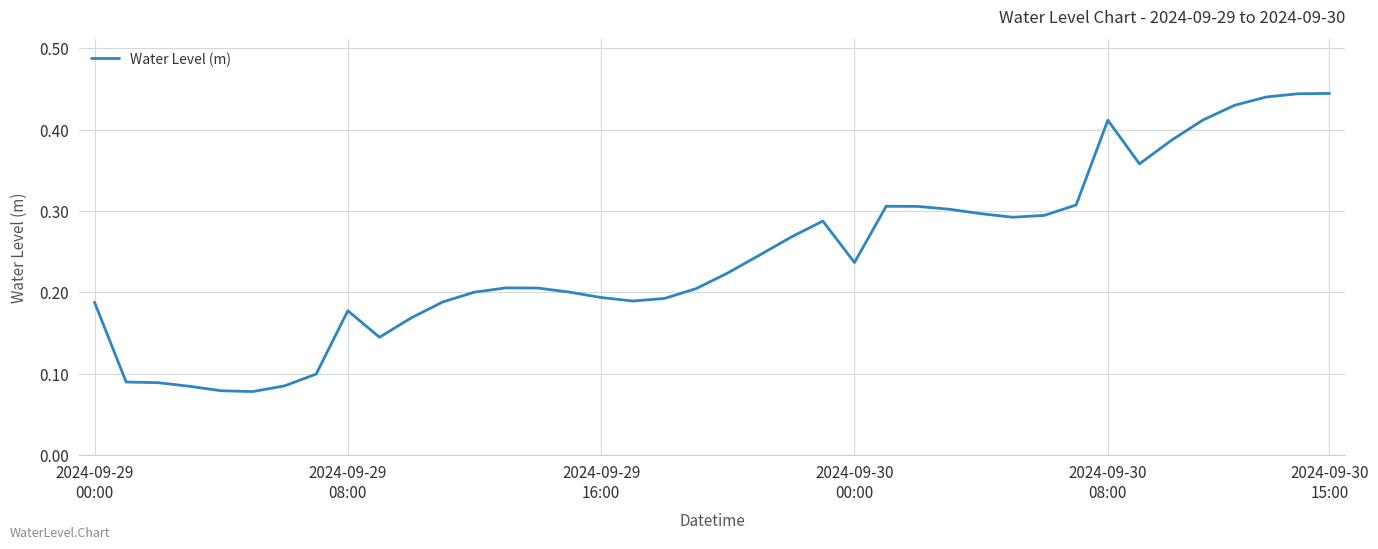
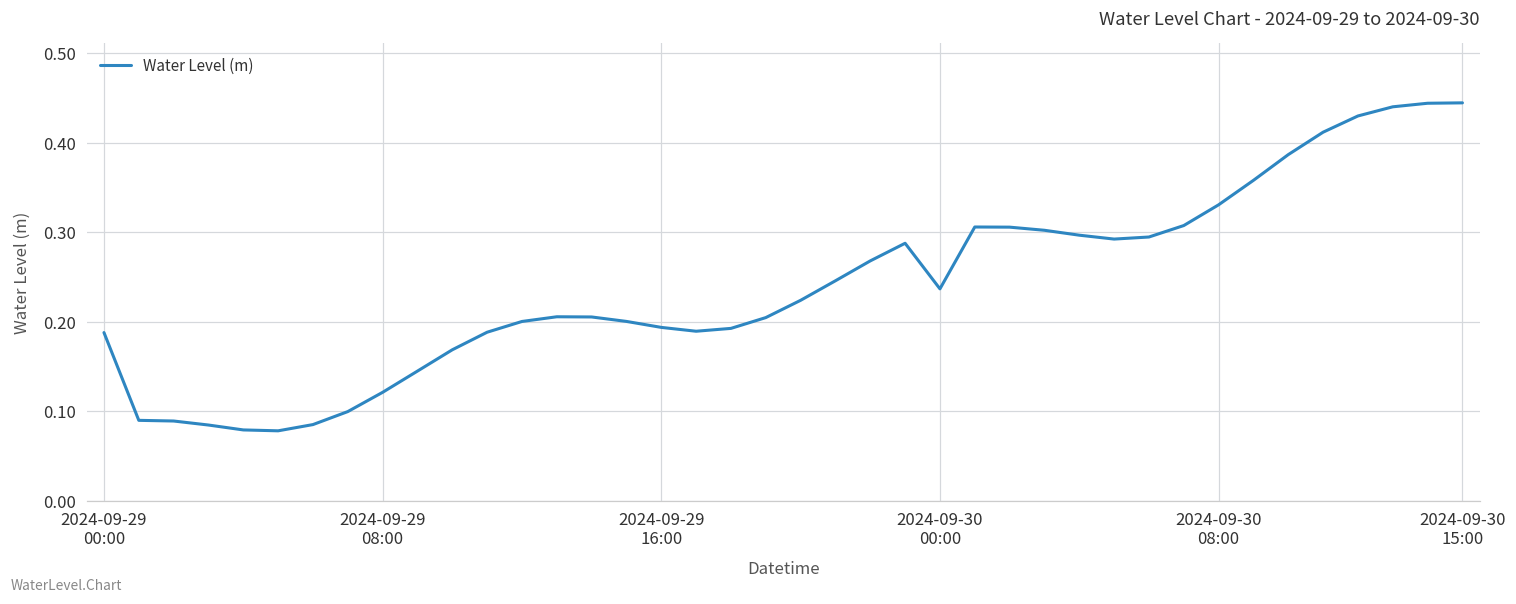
2024-09-29 08:00: 0.18 -> 0.12
2024-09-30 08:00: 0.41 -> 0.33
